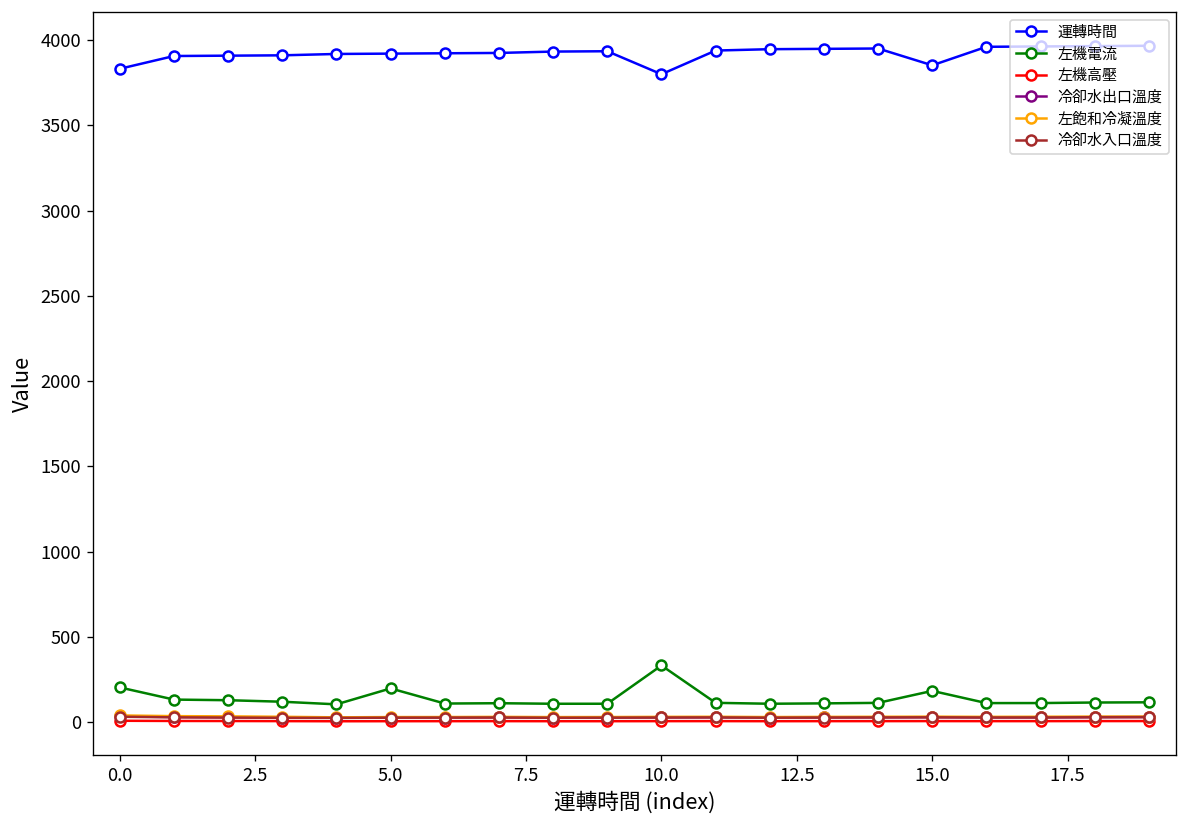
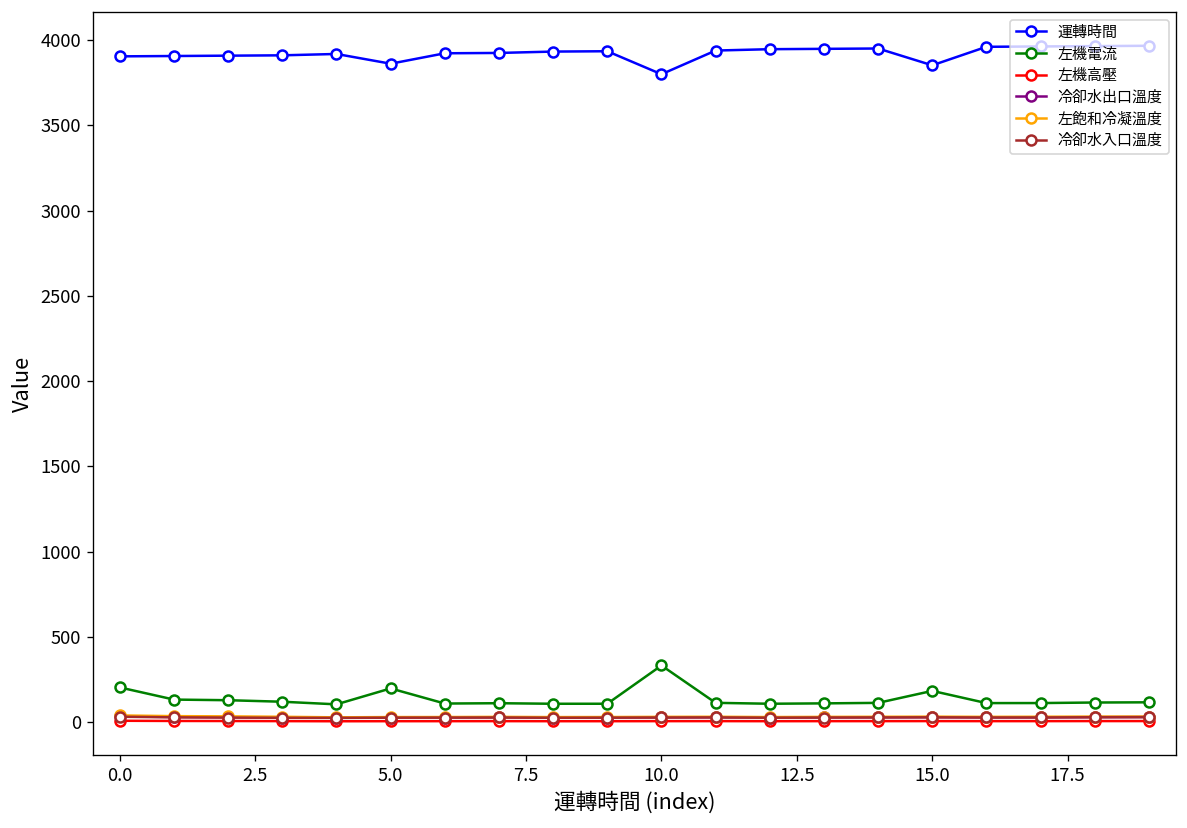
運轉時間, 0.0: 3830 -> 3900
運轉時間, 5.0: 3920 -> 3860
